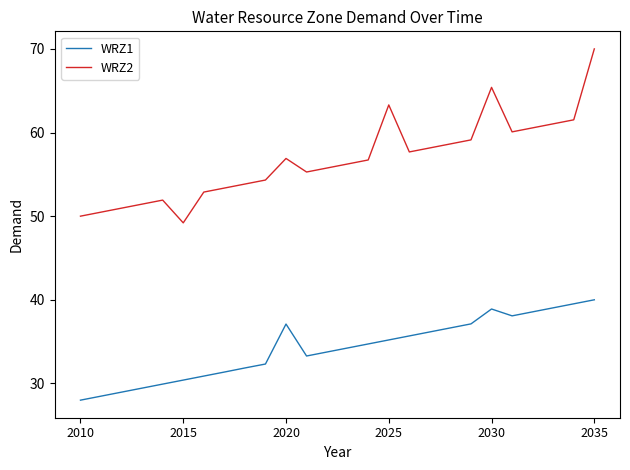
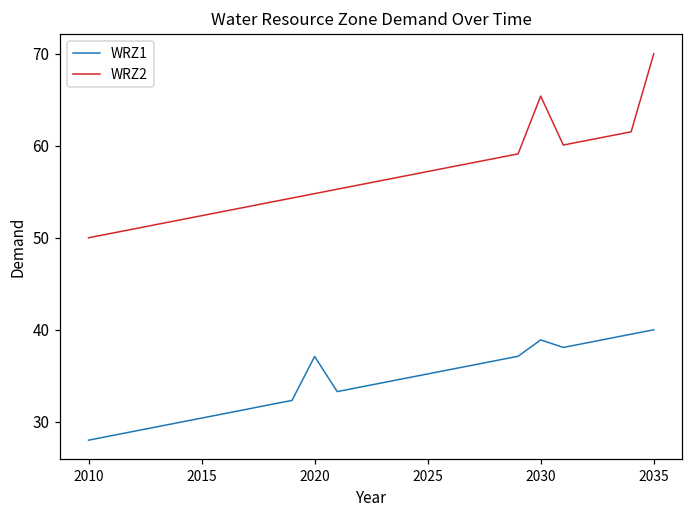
WRZ2, 2015: 49 -> 52
WRZ2, 2020: 57 -> 55
WRZ2, 2025: 63 -> 57
